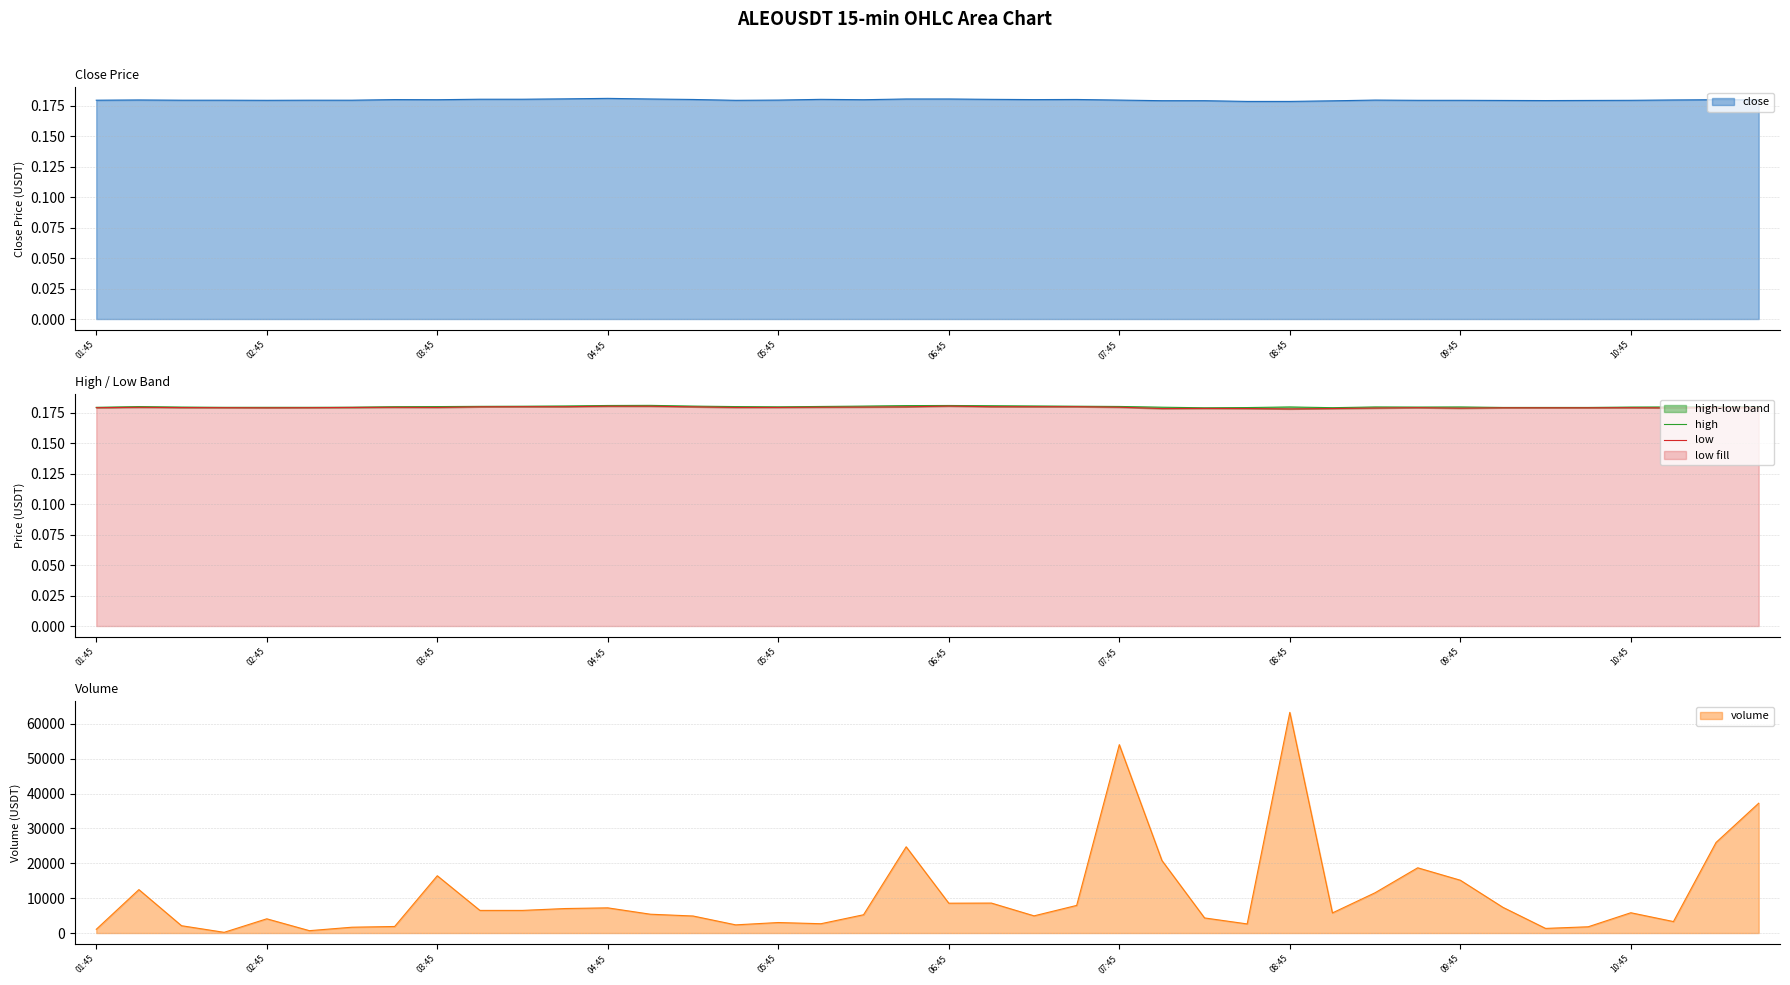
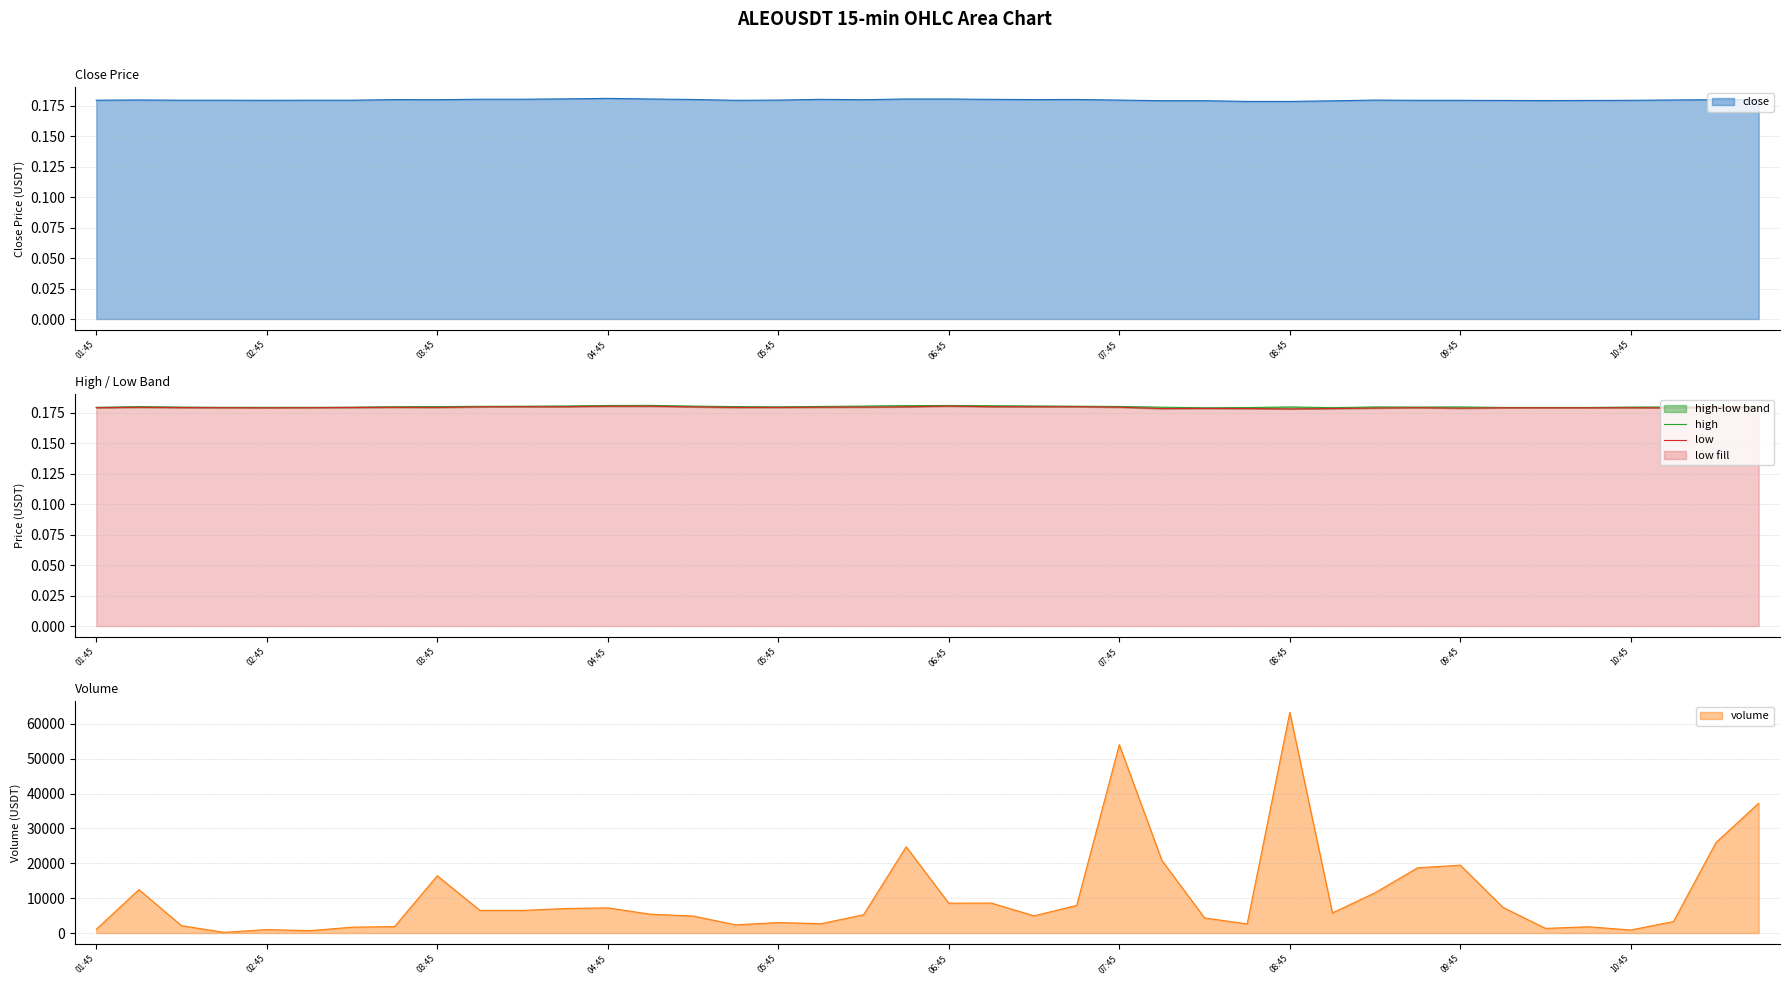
Volume, 02:45: 4000 -> 1000
Volume, 09:45: 15000 -> 19000
Volume, 10:45: 6000 -> 1000
